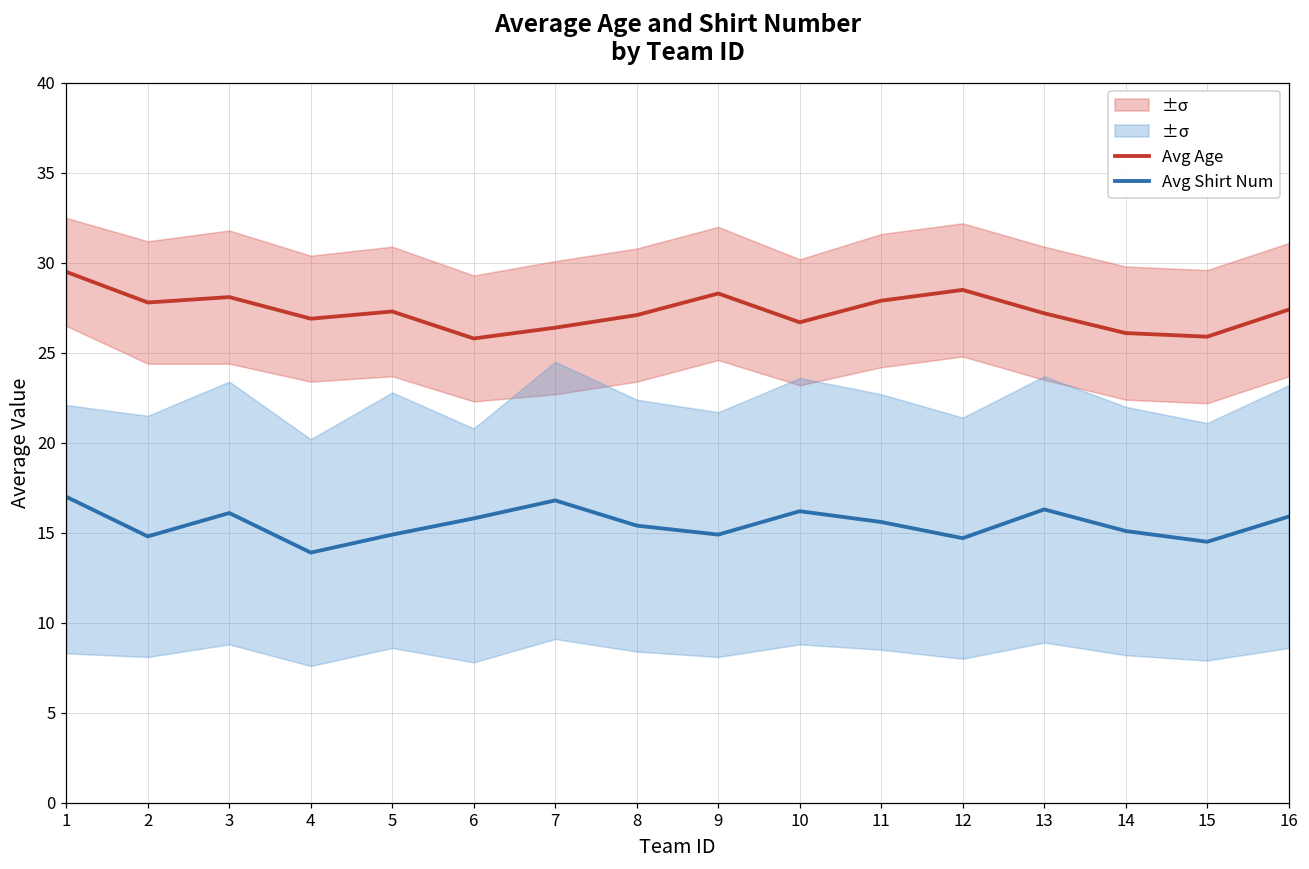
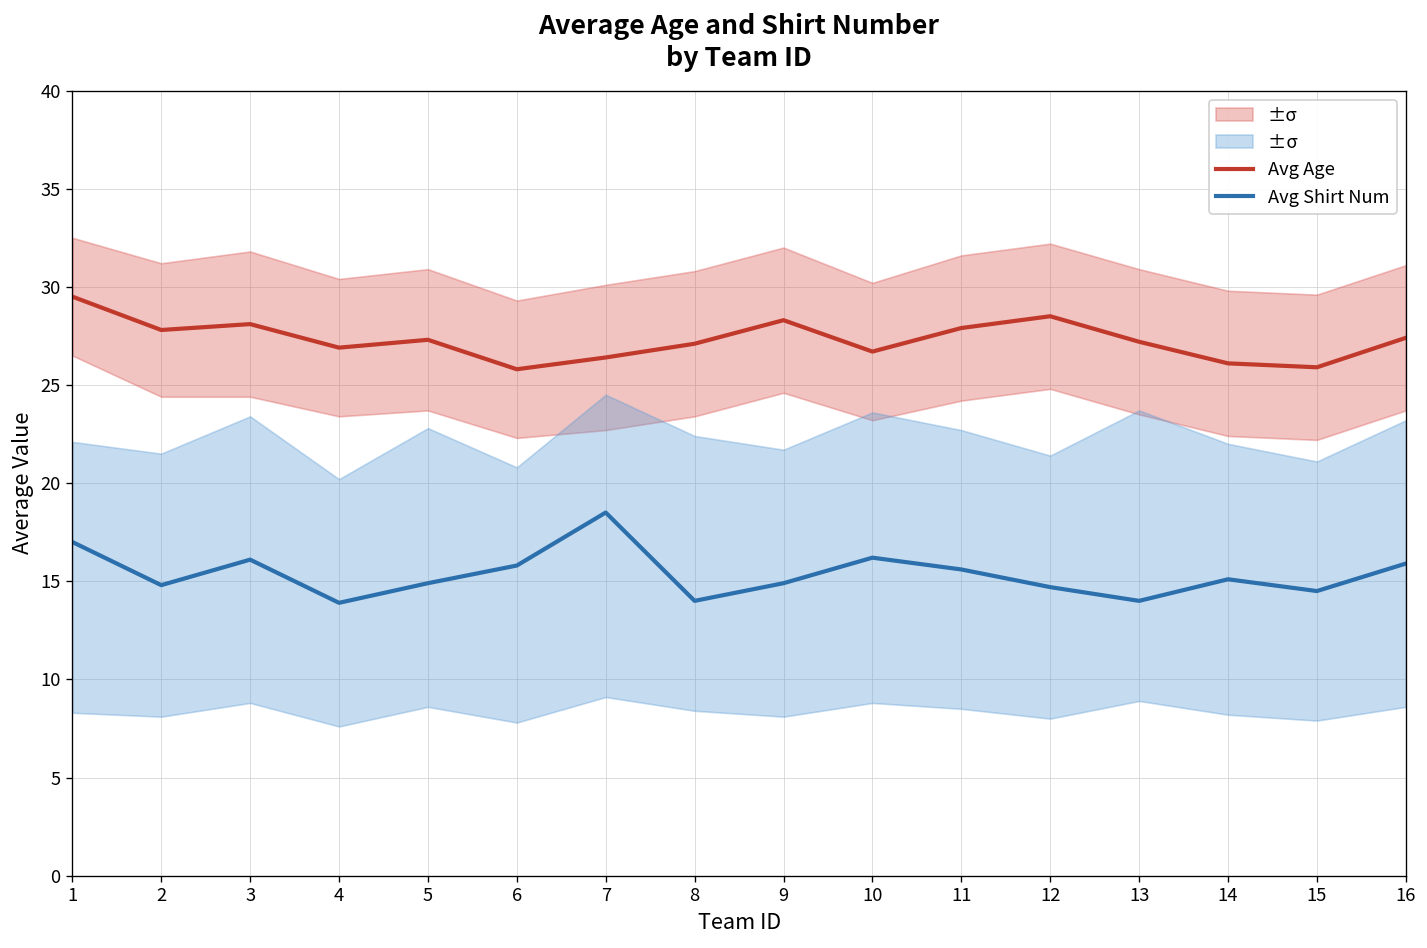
Avg Shirt Num, 7: 16.8 -> 18.5
Avg Shirt Num, 8: 15.4 -> 14.0
Avg Shirt Num, 13: 16.3 -> 14.0
